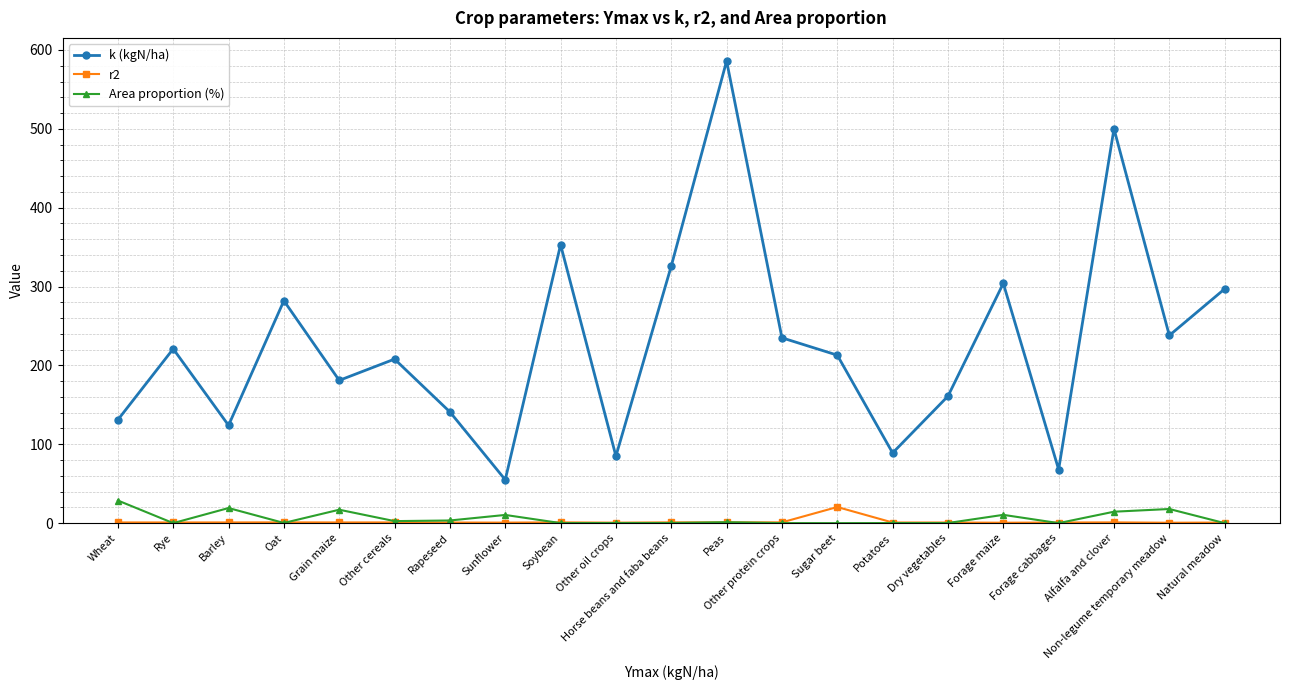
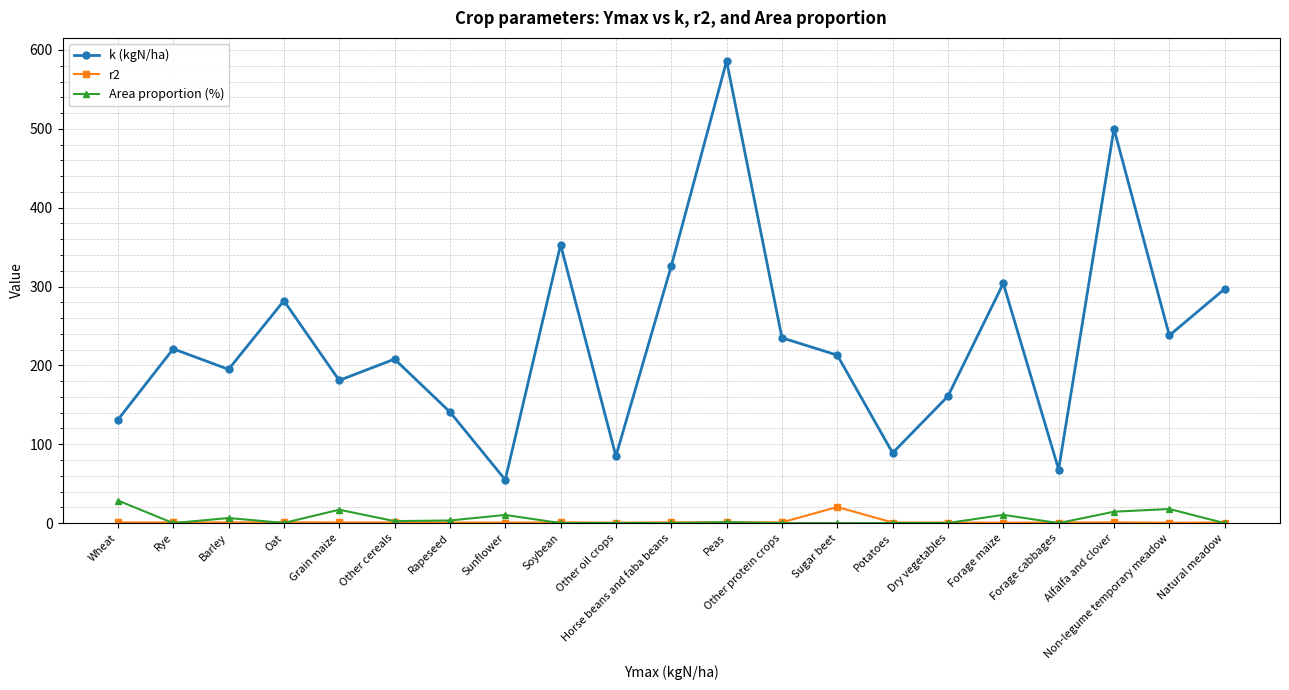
k (kgN/ha), Barley: 120 -> 200
Area proportion (%), Barley: 20 -> 10
